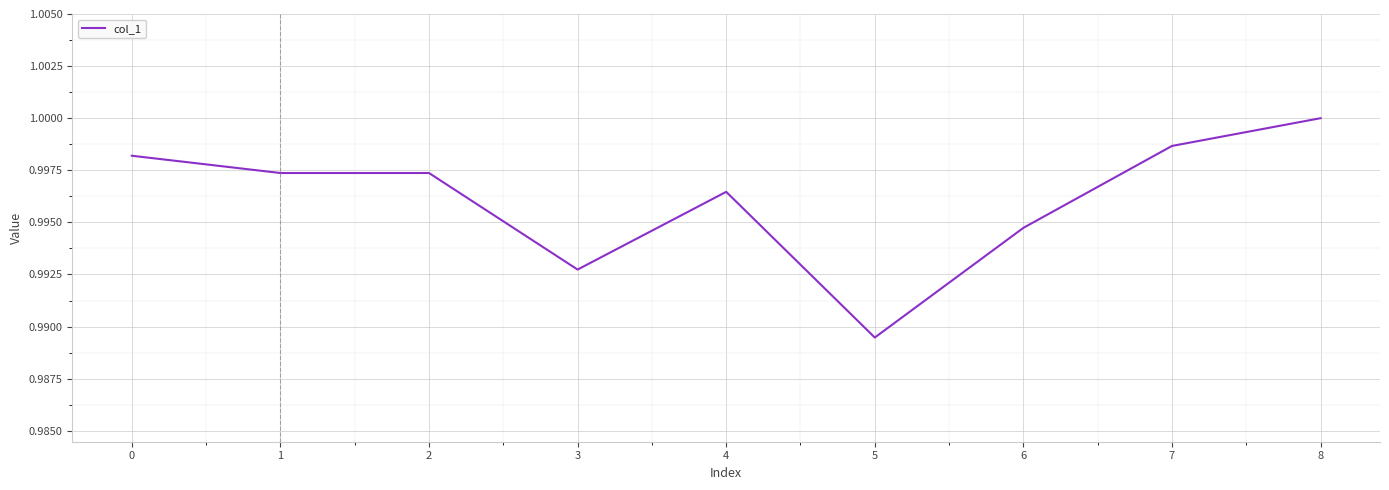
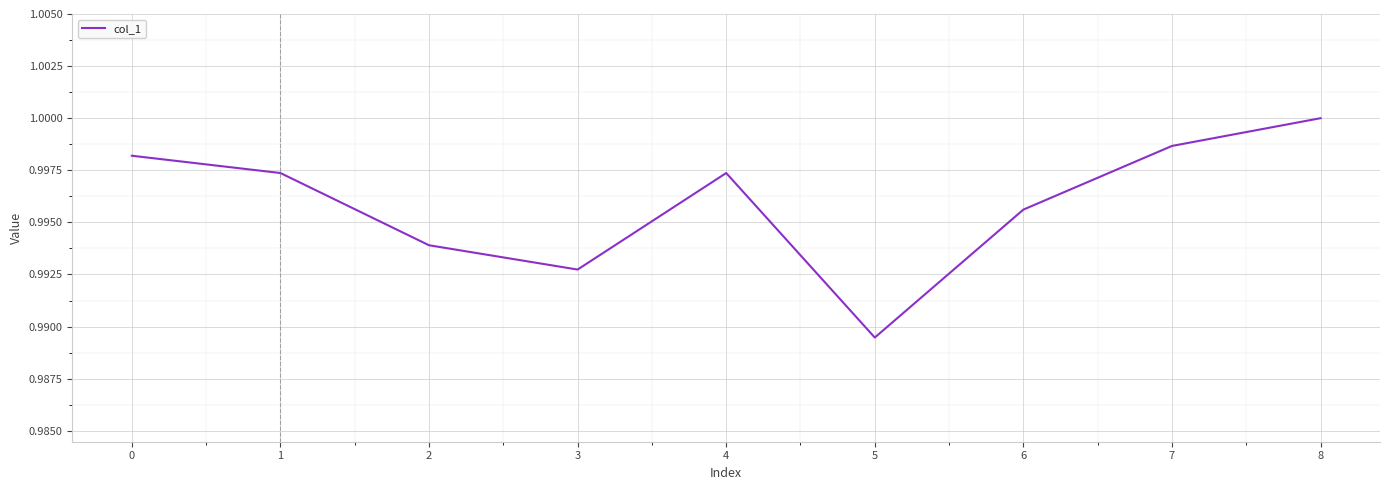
2: 0.9974 -> 0.9939
4: 0.9965 -> 0.9974
6: 0.9947 -> 0.9956
